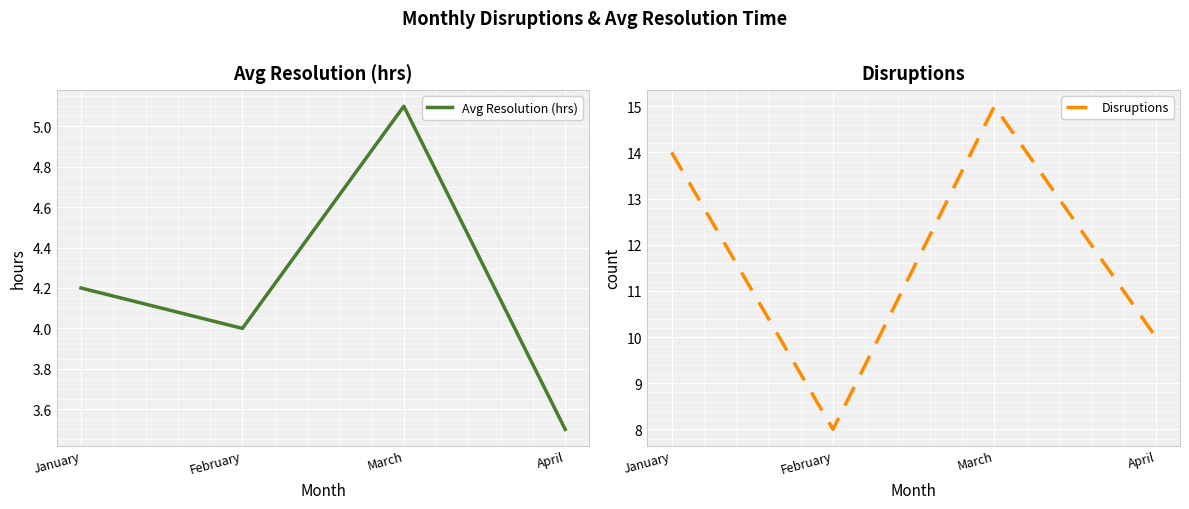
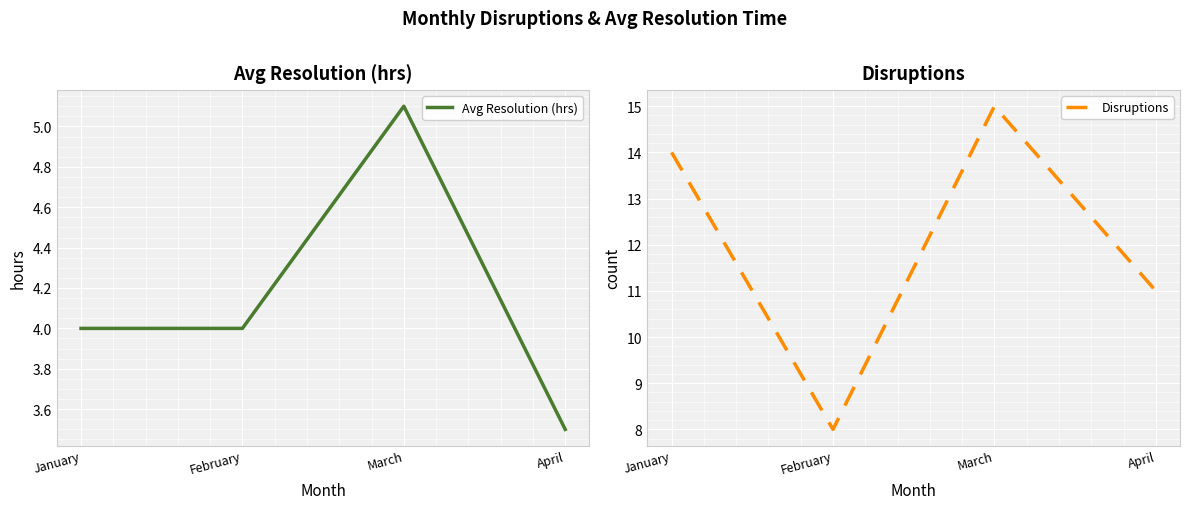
Avg Resolution (hrs), January: 4.2 -> 4.0
Disruptions, April: 10 -> 11
